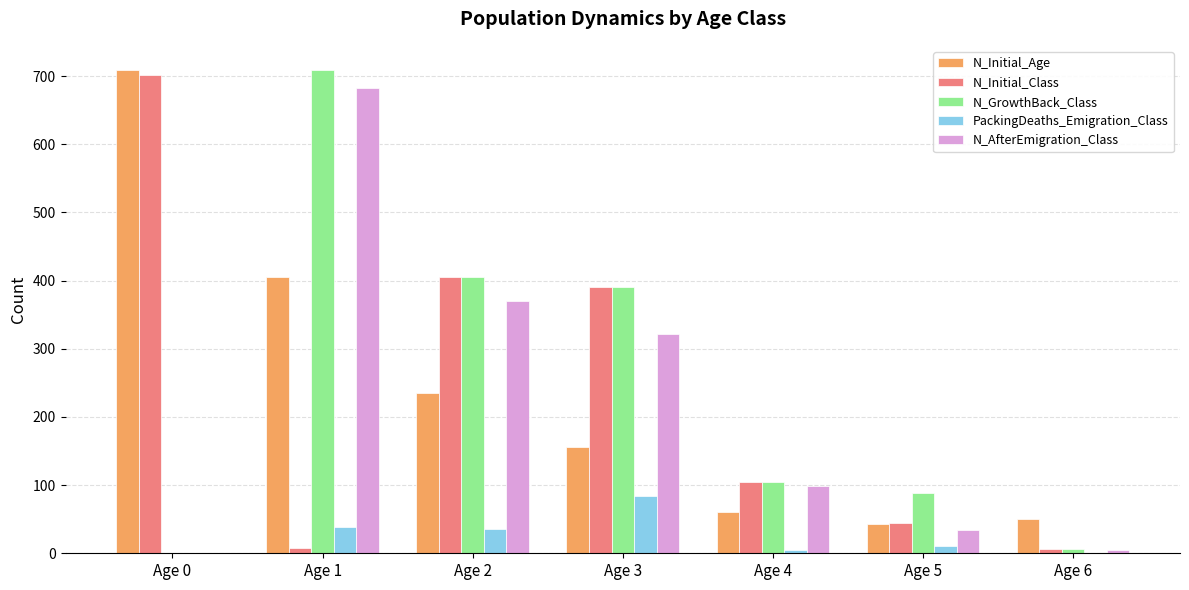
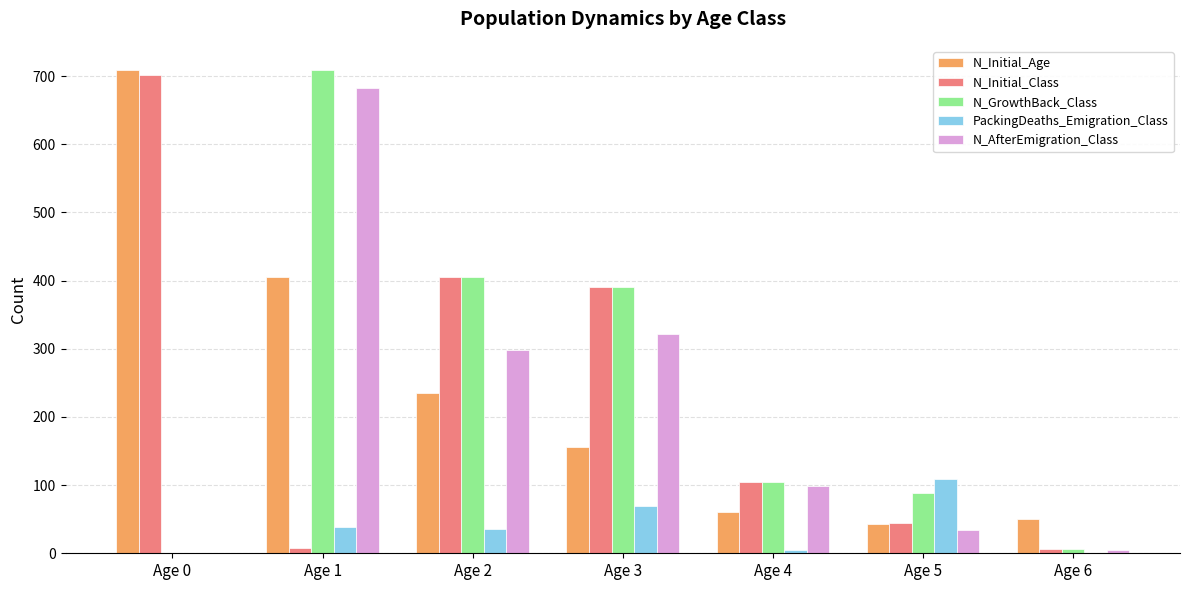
N_AfterEmigration_Class, Age 2: 370 -> 300
PackingDeaths_Emigration_Class, Age 3: 80 -> 70
PackingDeaths_Emigration_Class, Age 5: 10 -> 110
